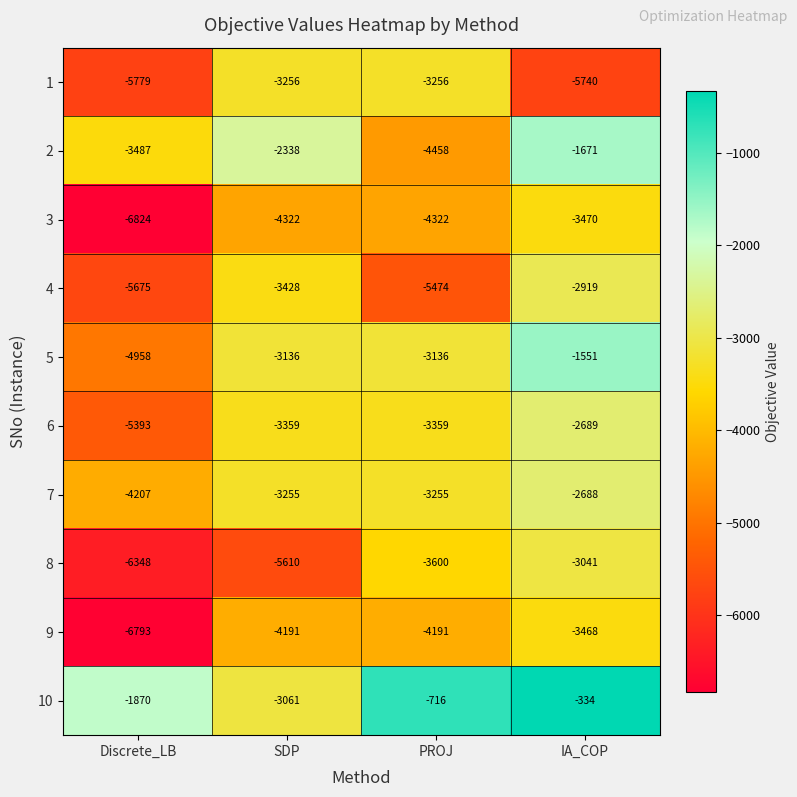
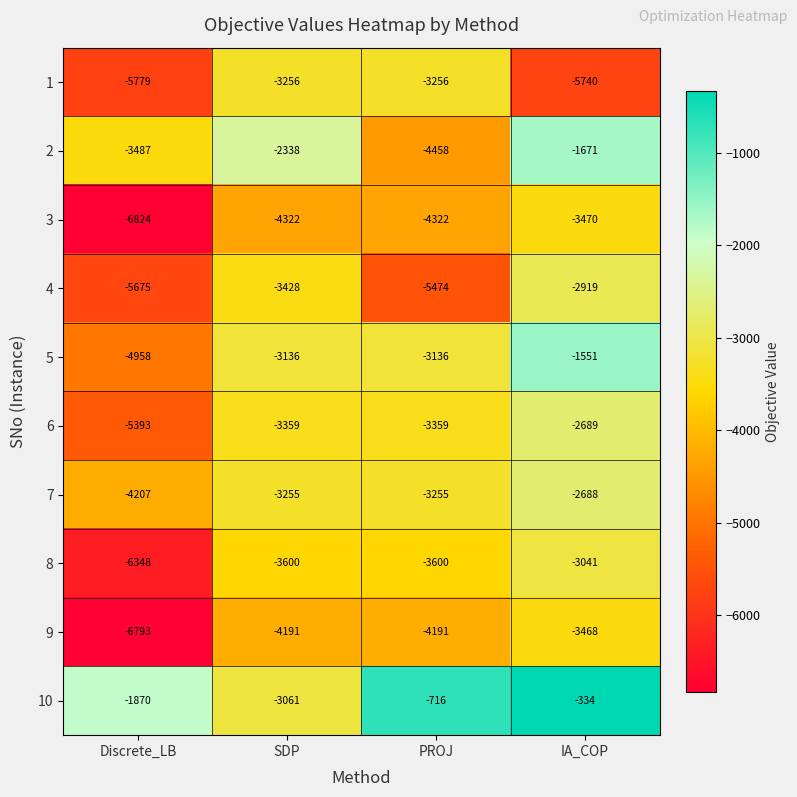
8, SDP: -5610 -> -3600
